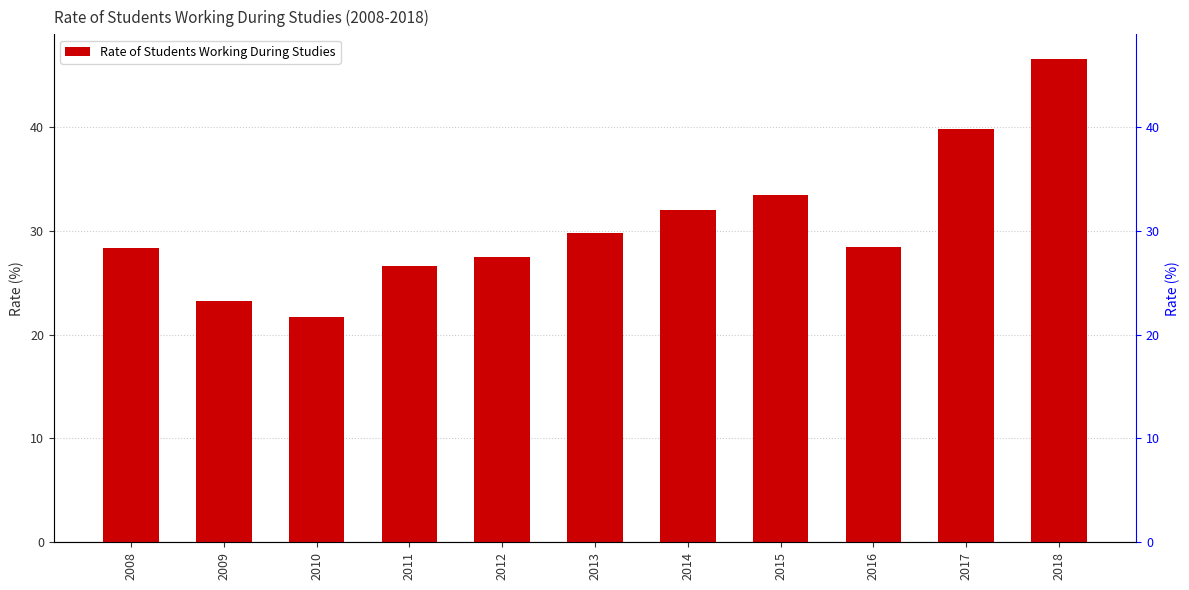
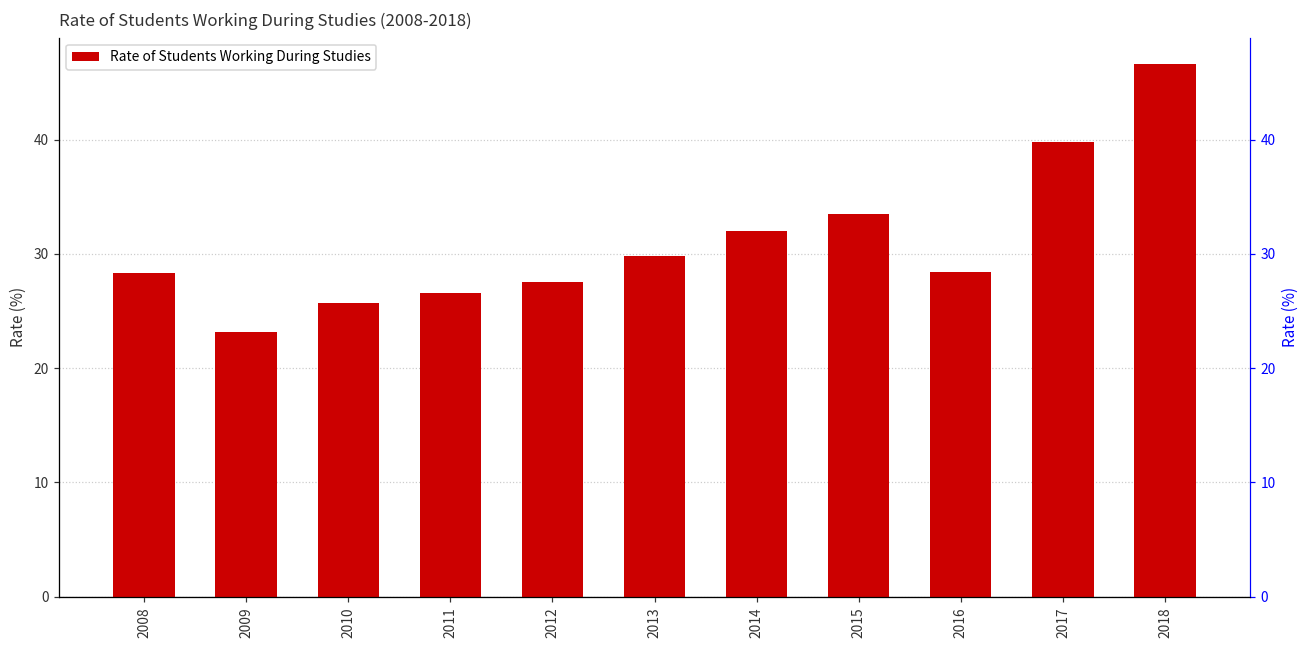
2010: 21.7 -> 25.7
